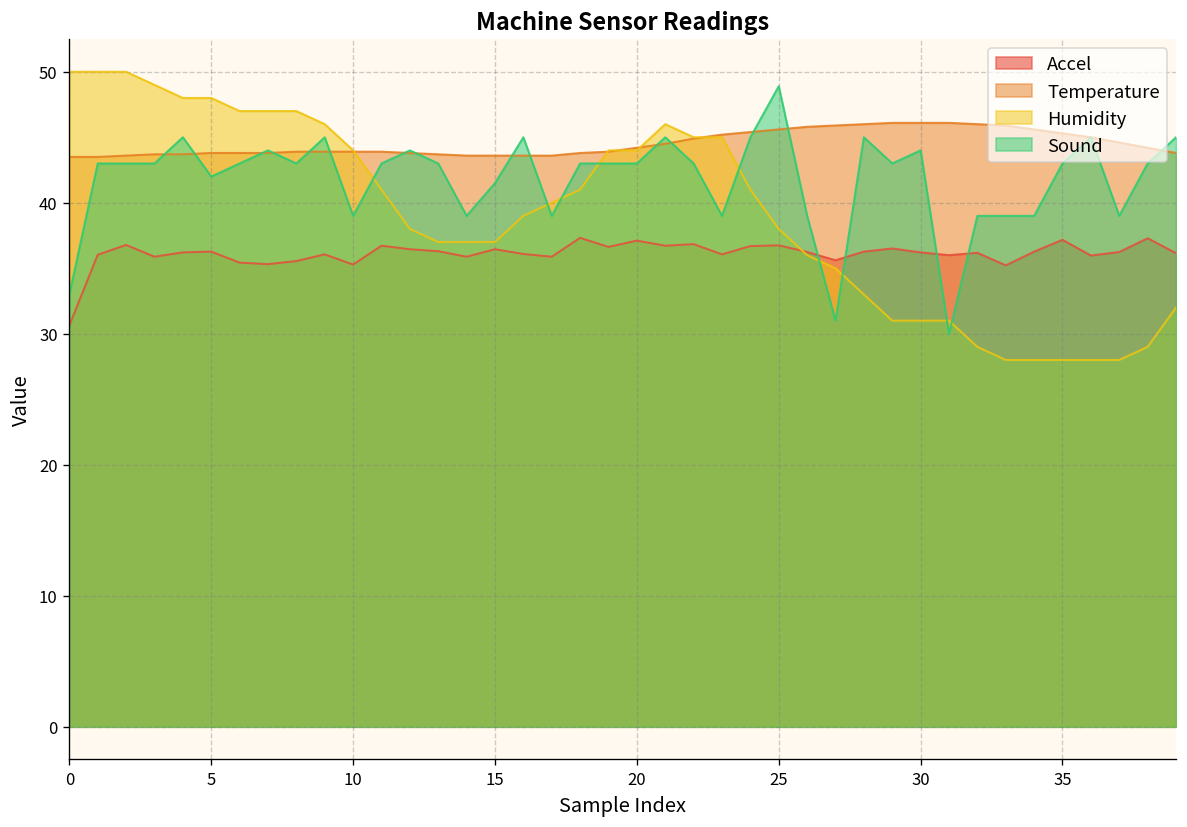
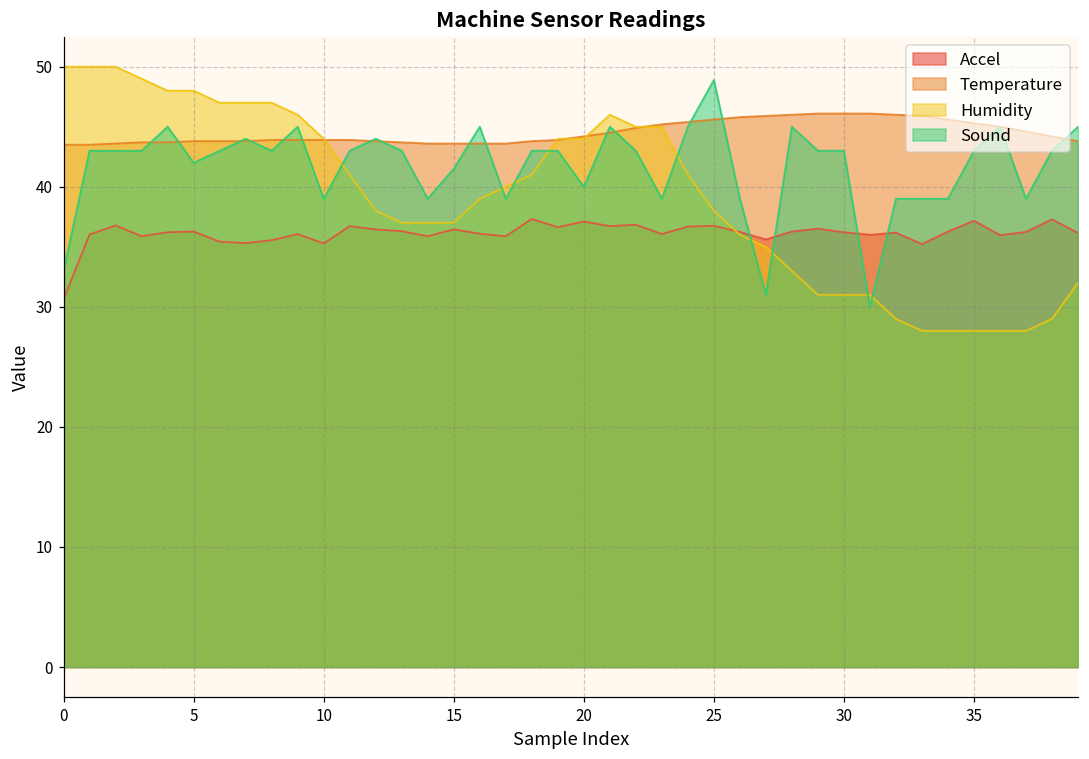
Sound, 20: 43 -> 40
Sound, 30: 44 -> 43
